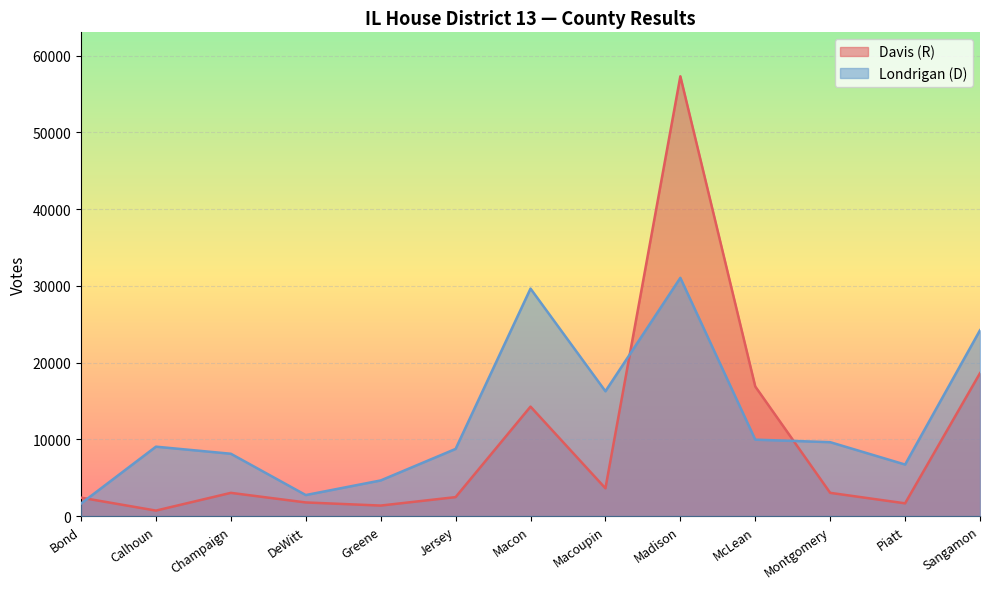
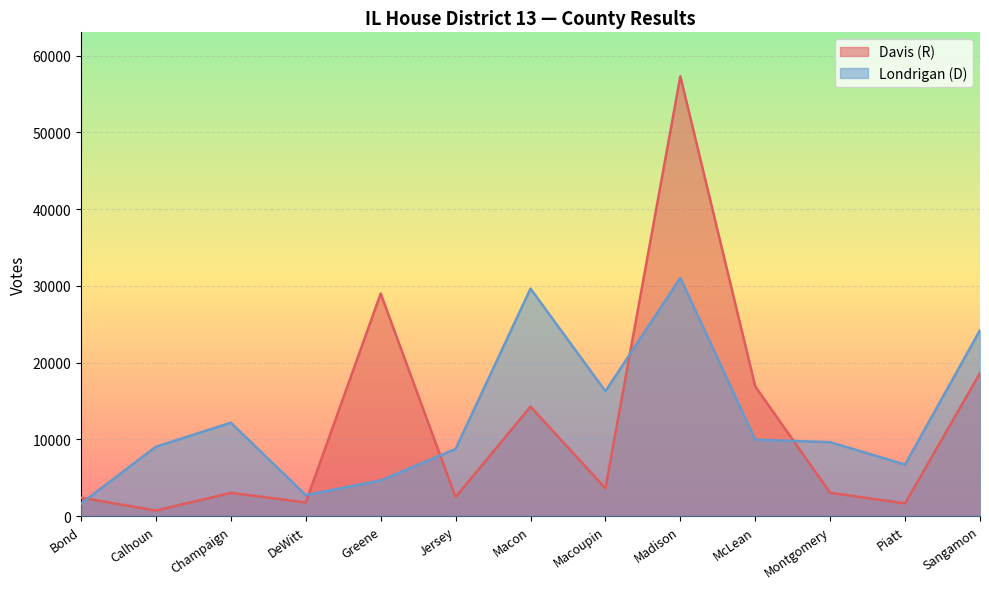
Londrigan (D), Champaign: 8000 -> 12000
Davis (R), Greene: 1000 -> 29000
